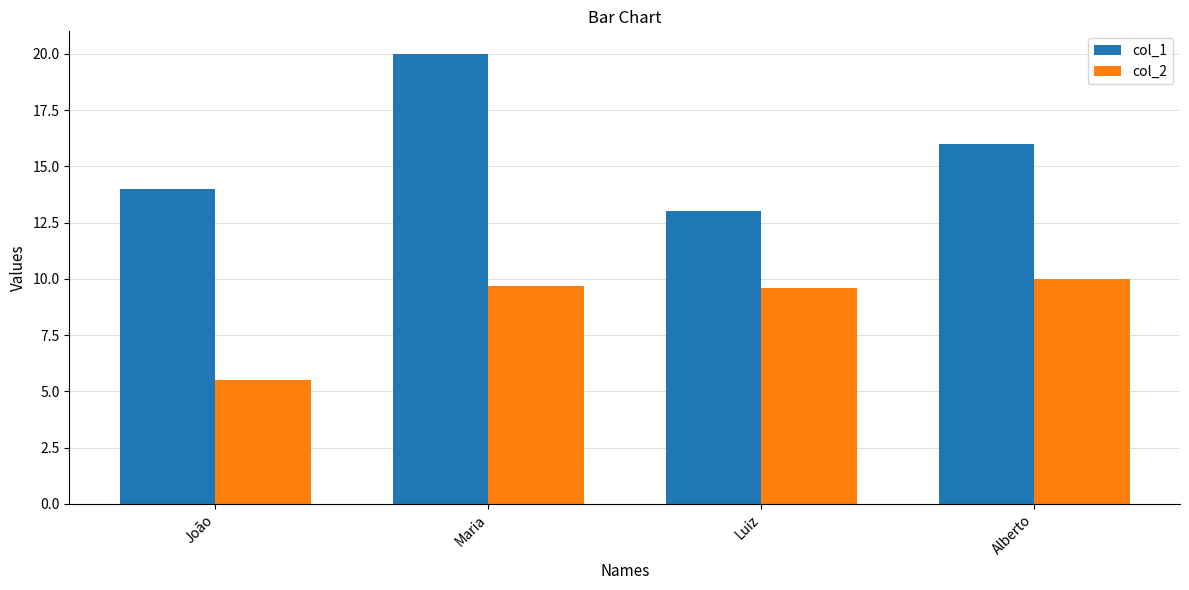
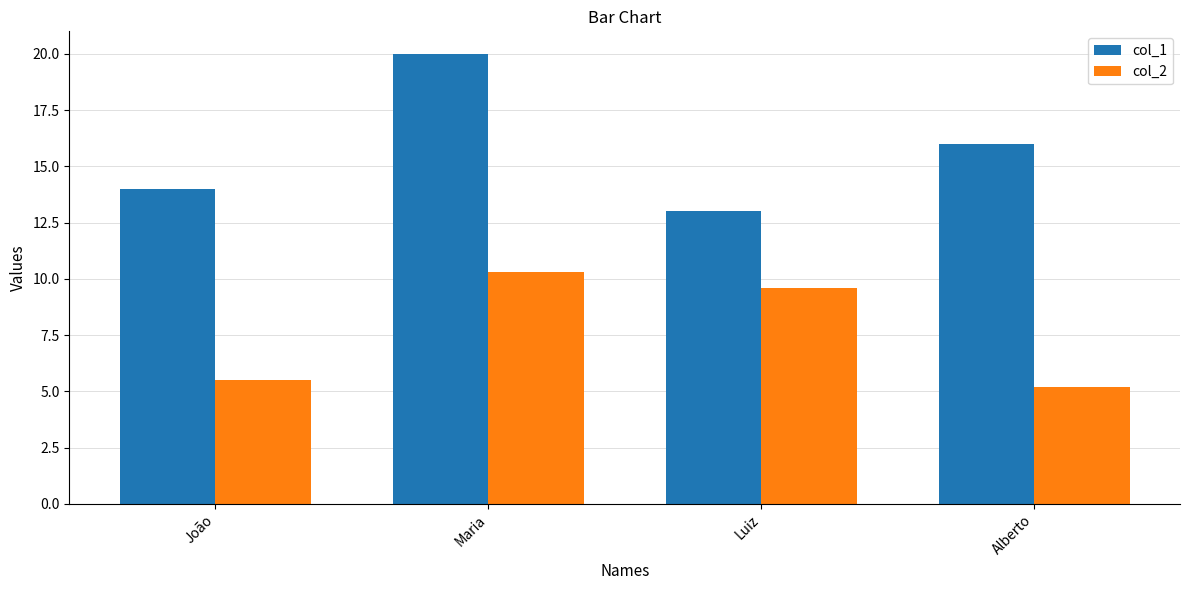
col_2, Maria: 9.7 -> 10.3
col_2, Alberto: 10.0 -> 5.2
